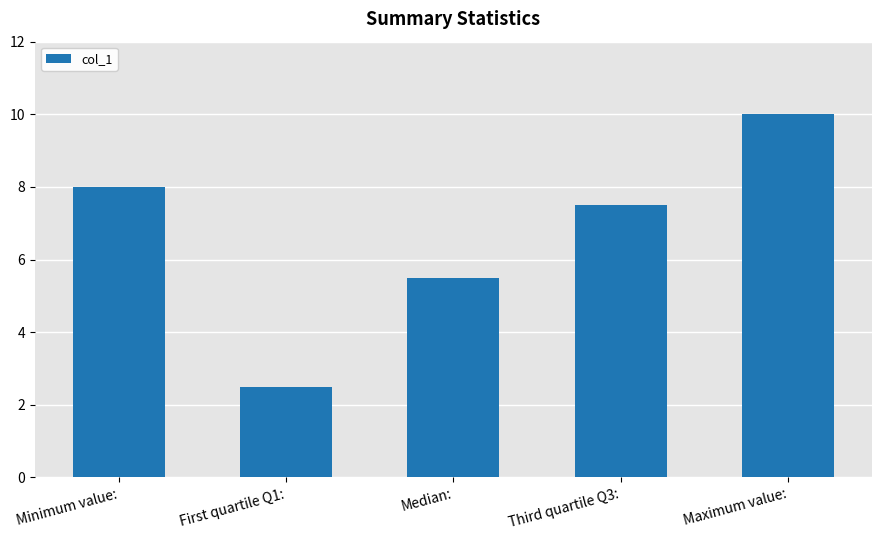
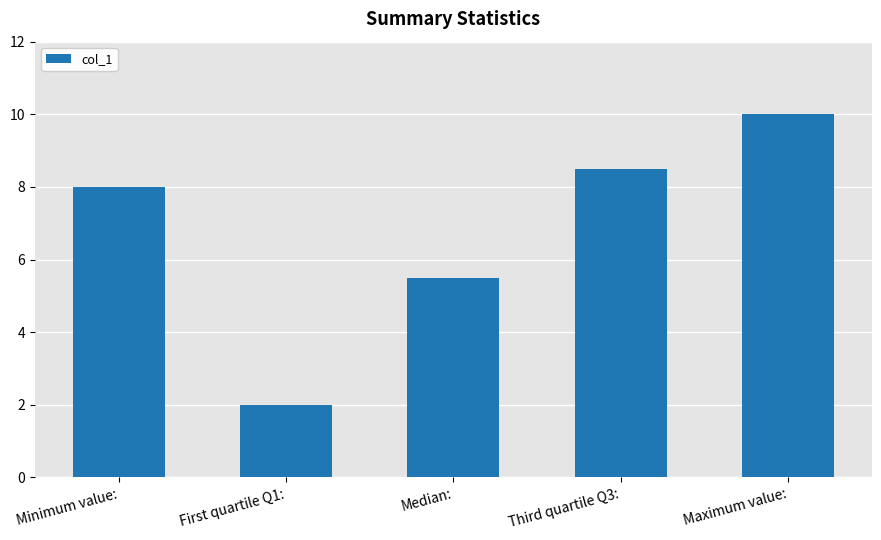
First quartile Q1:: 2.5 -> 2.0
Third quartile Q3:: 7.5 -> 8.5
